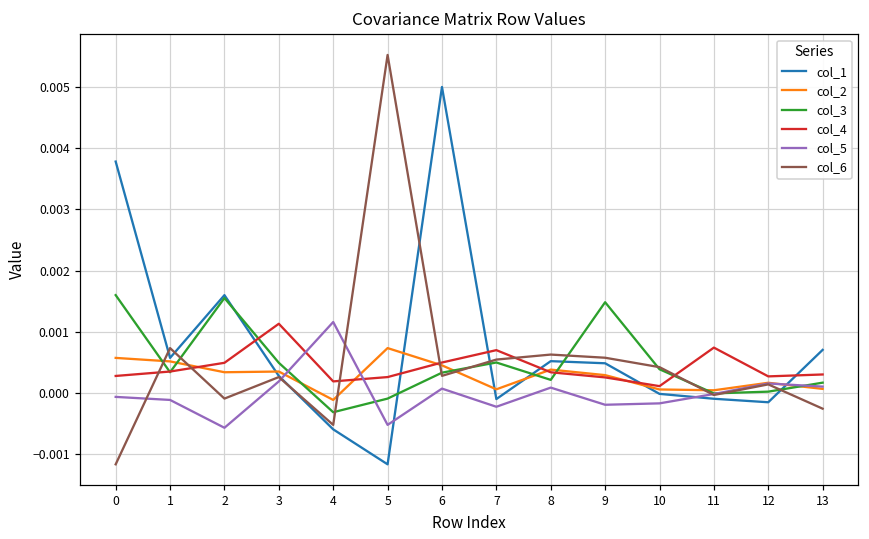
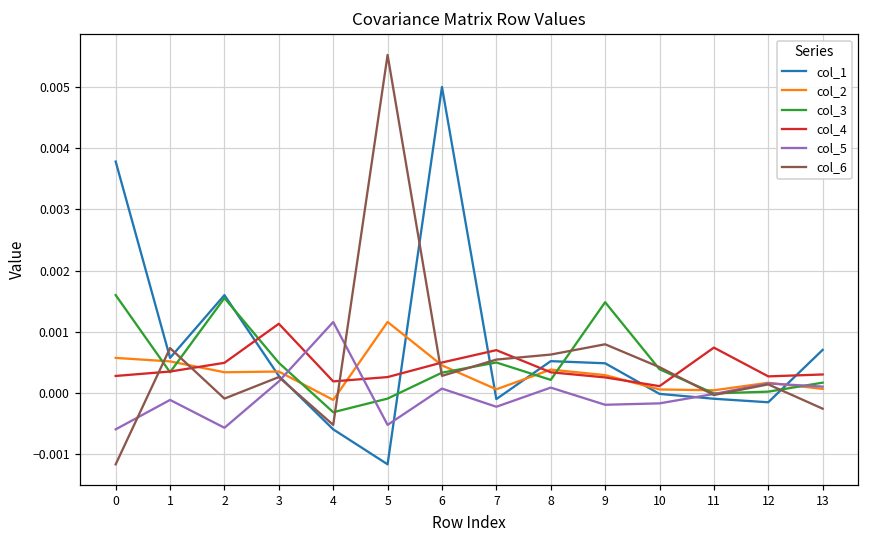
col_5, 0: -0.0001 -> -0.0006
col_2, 5: 0.0007 -> 0.0012
col_6, 9: 0.0006 -> 0.0008
